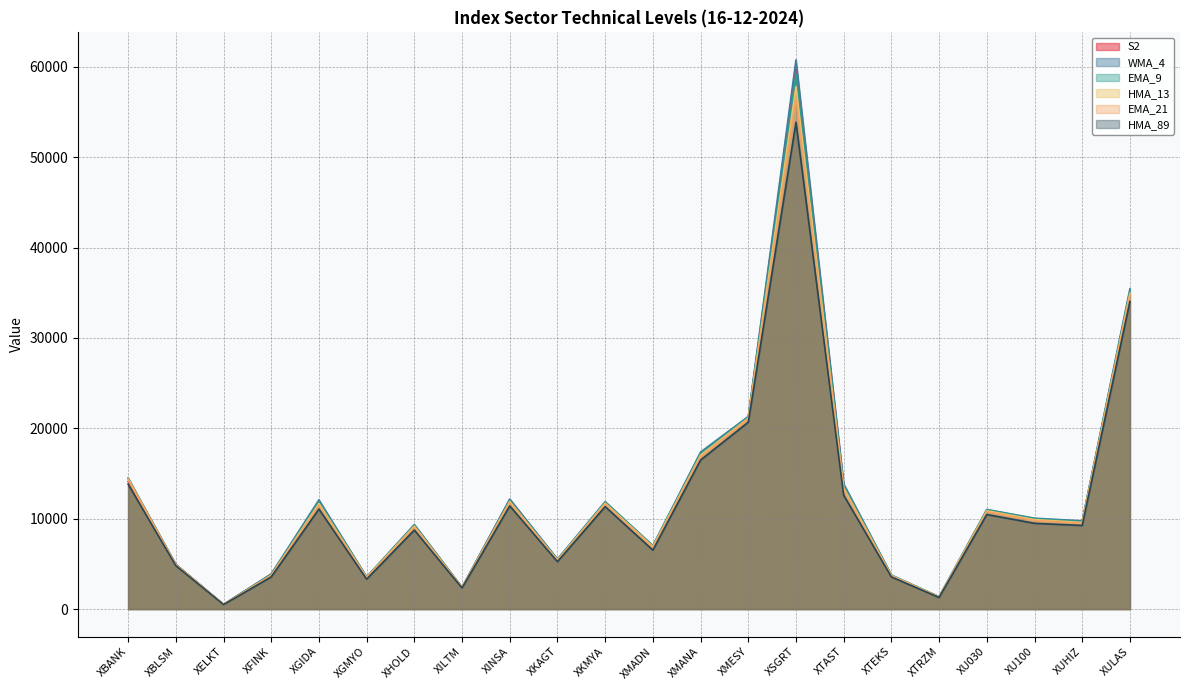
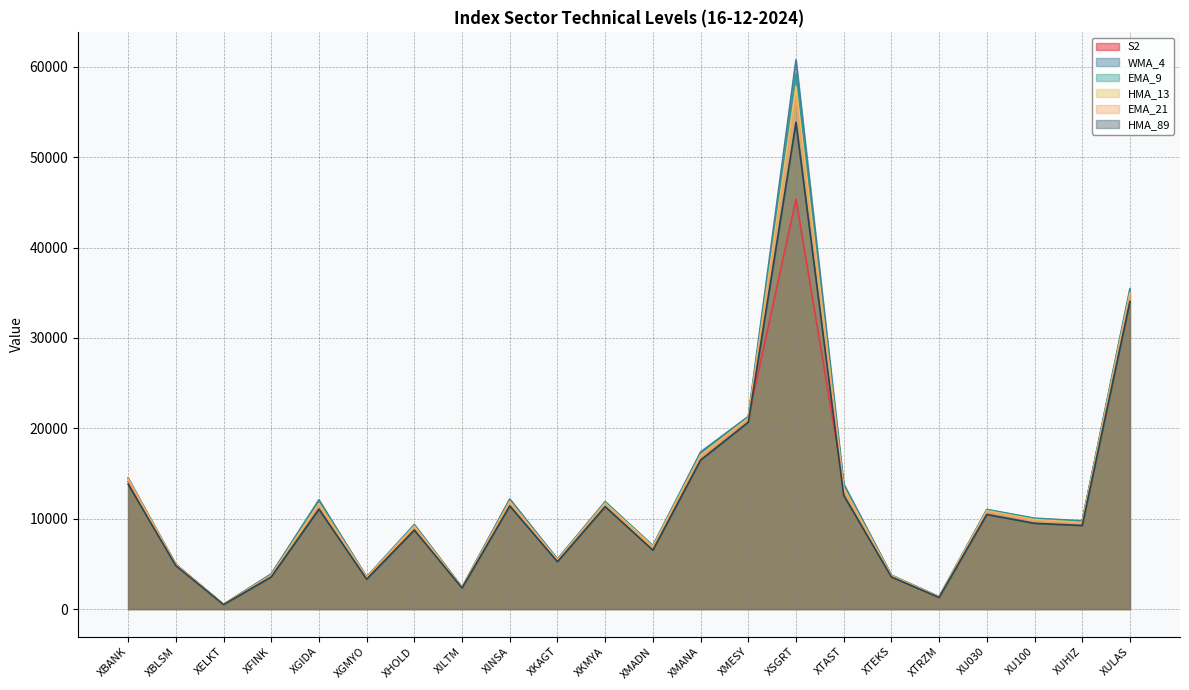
S2, XSGRT: 60000 -> 45000
